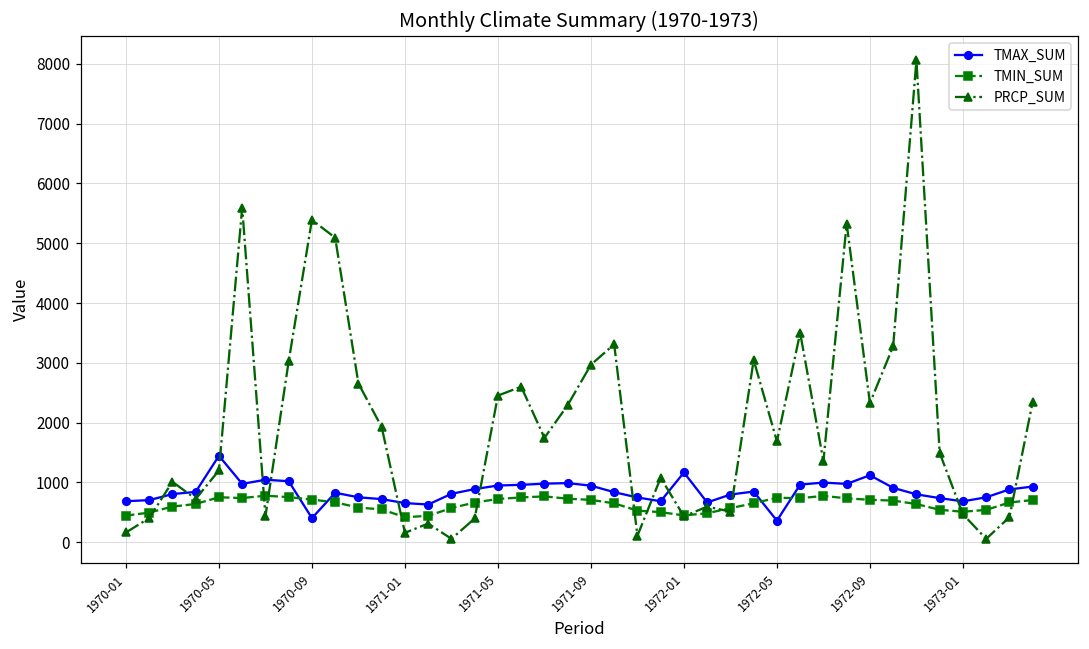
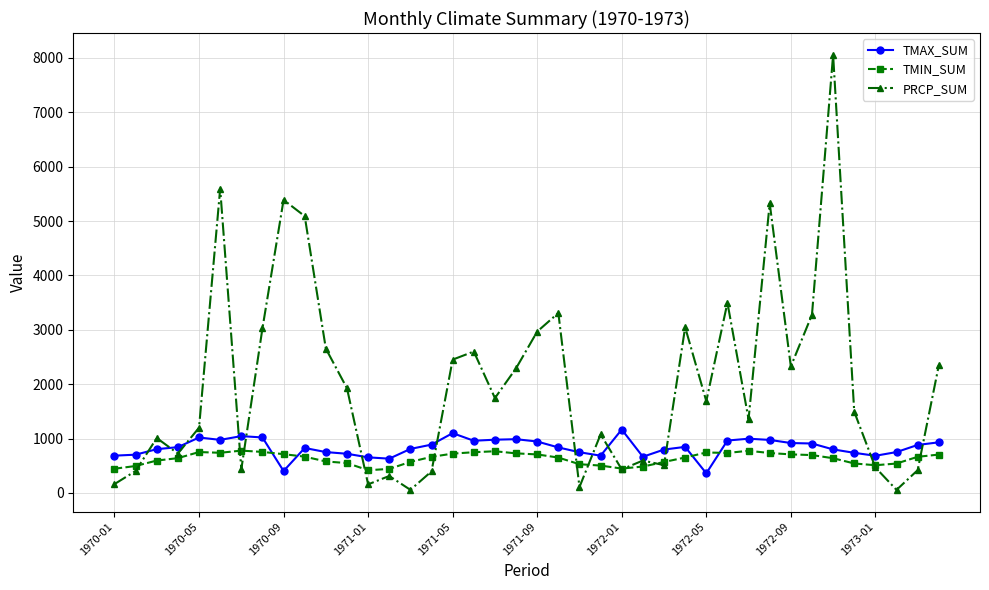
TMAX_SUM, 1970-05: 1400 -> 1000
TMAX_SUM, 1971-05: 900 -> 1100
TMAX_SUM, 1972-09: 1100 -> 900
